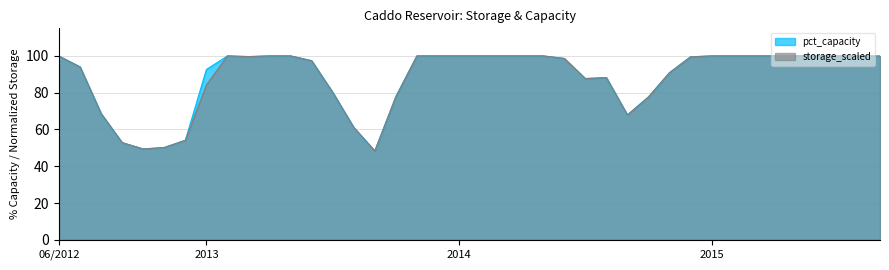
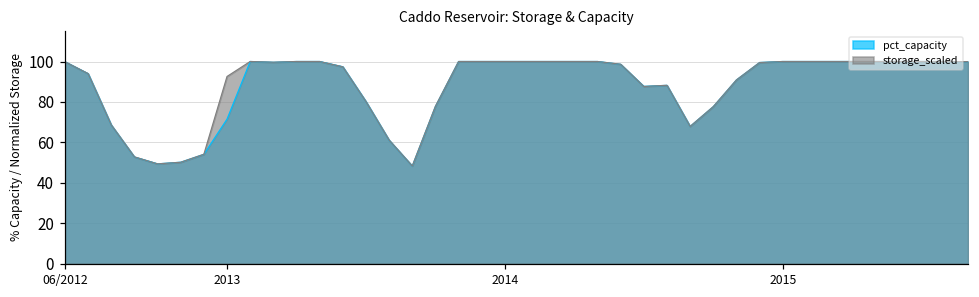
pct_capacity, 2013: 93 -> 72
storage_scaled, 2013: 84 -> 93
